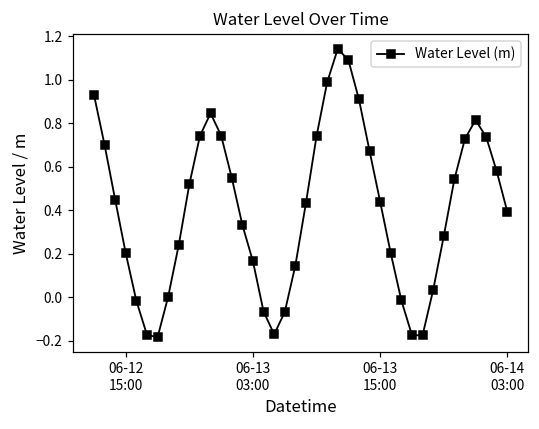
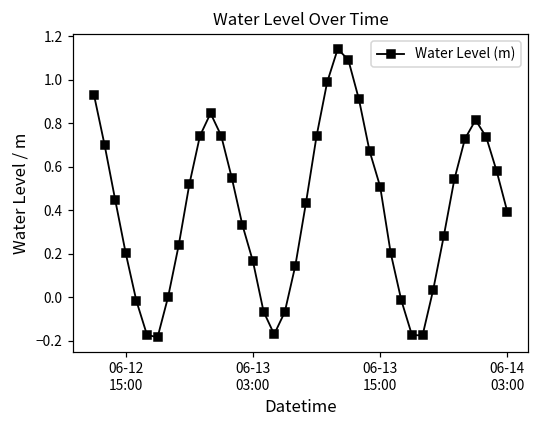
06-13 15:00: 0.44 -> 0.51
